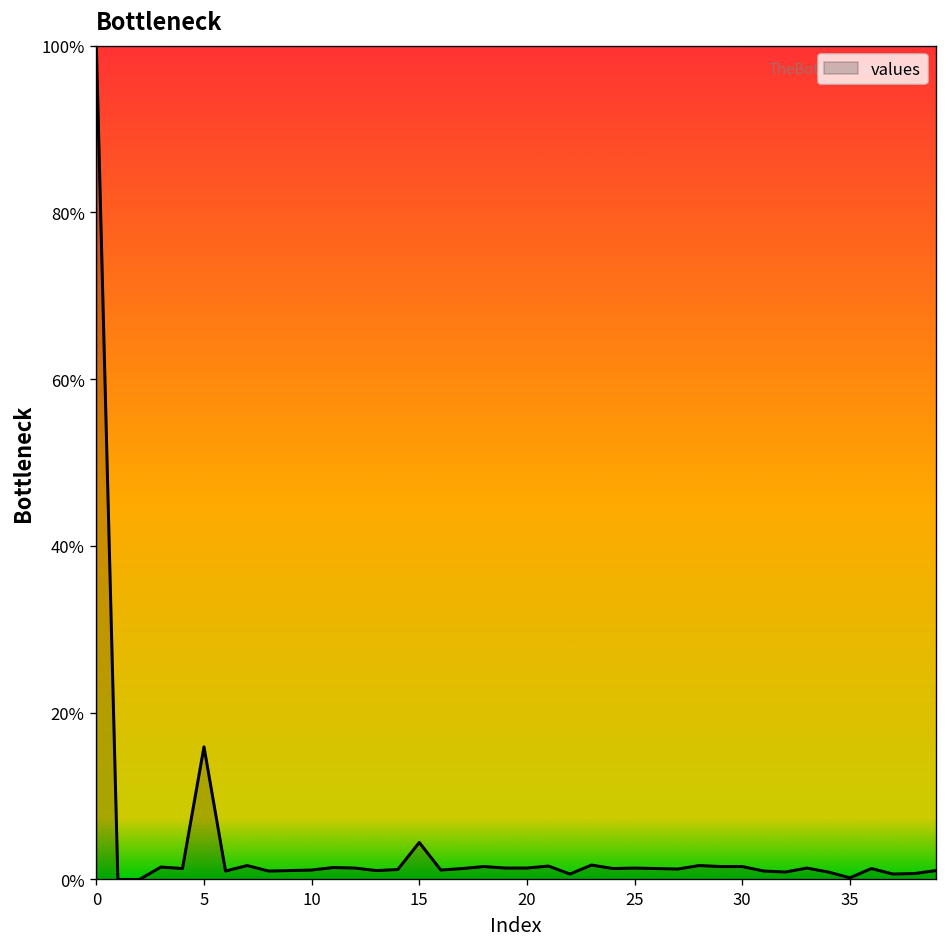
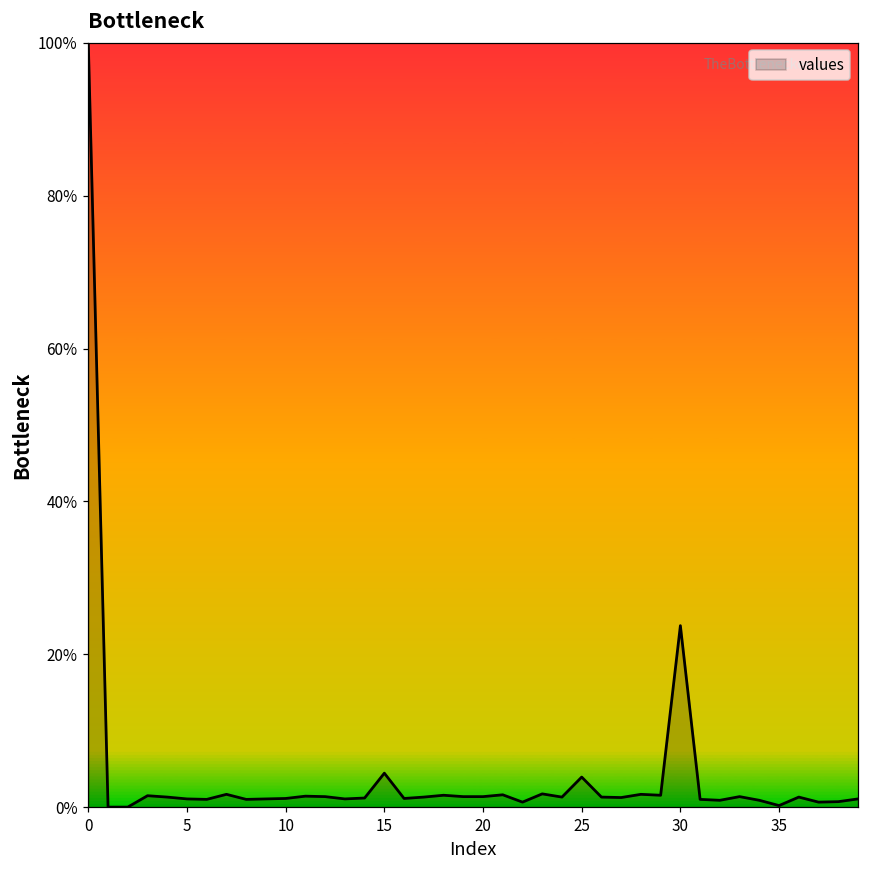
5: 16% -> 1%
25: 1% -> 4%
30: 2% -> 24%
